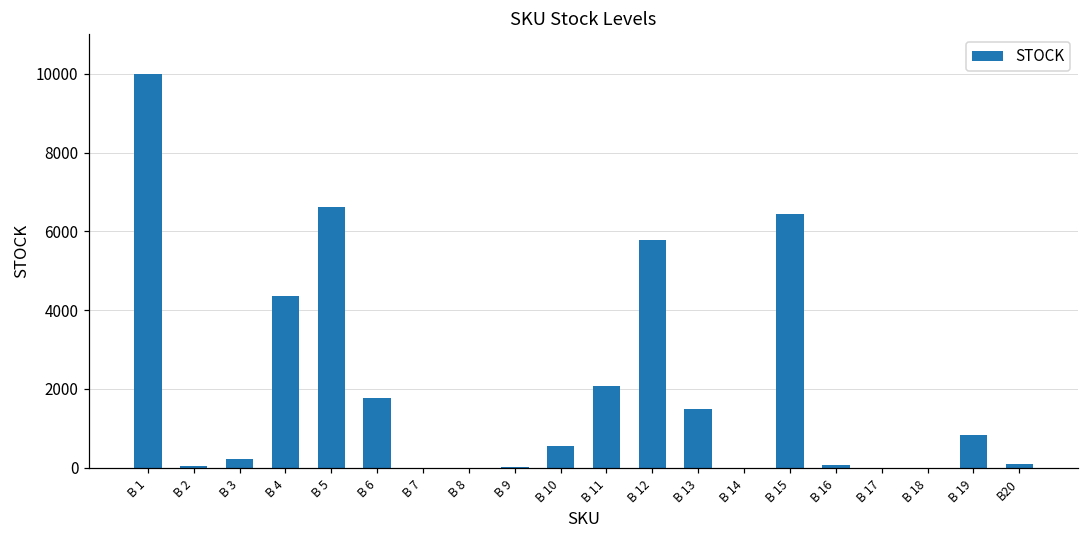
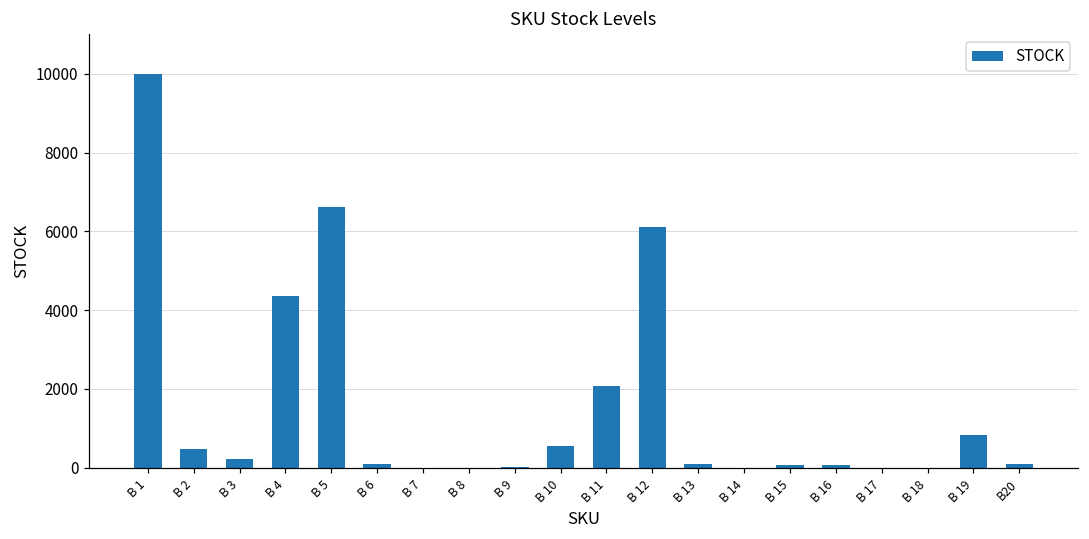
B 2: 0 -> 500
B 6: 1800 -> 100
B 12: 5800 -> 6100
B 13: 1500 -> 100
B 15: 6400 -> 100
